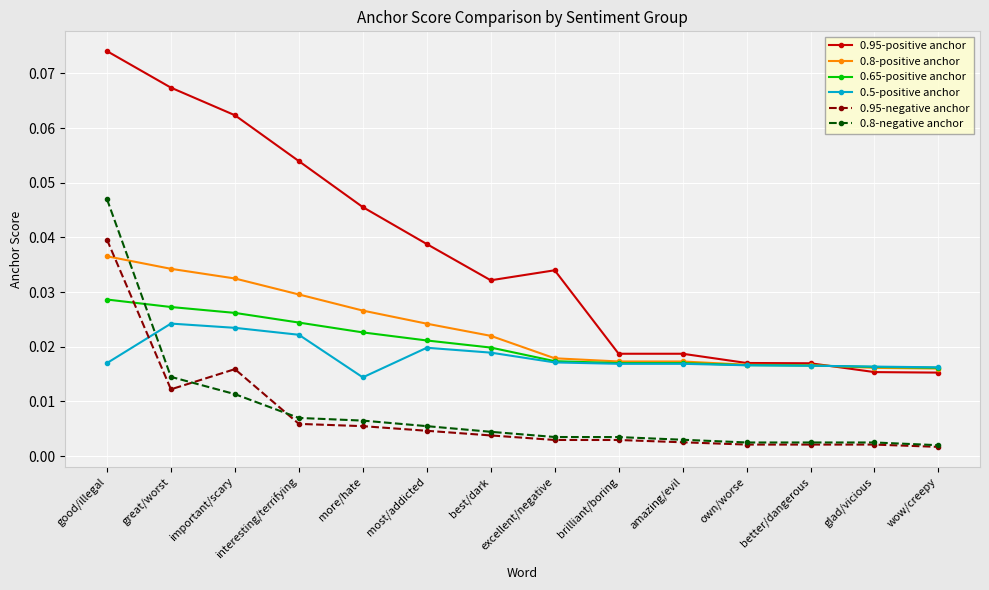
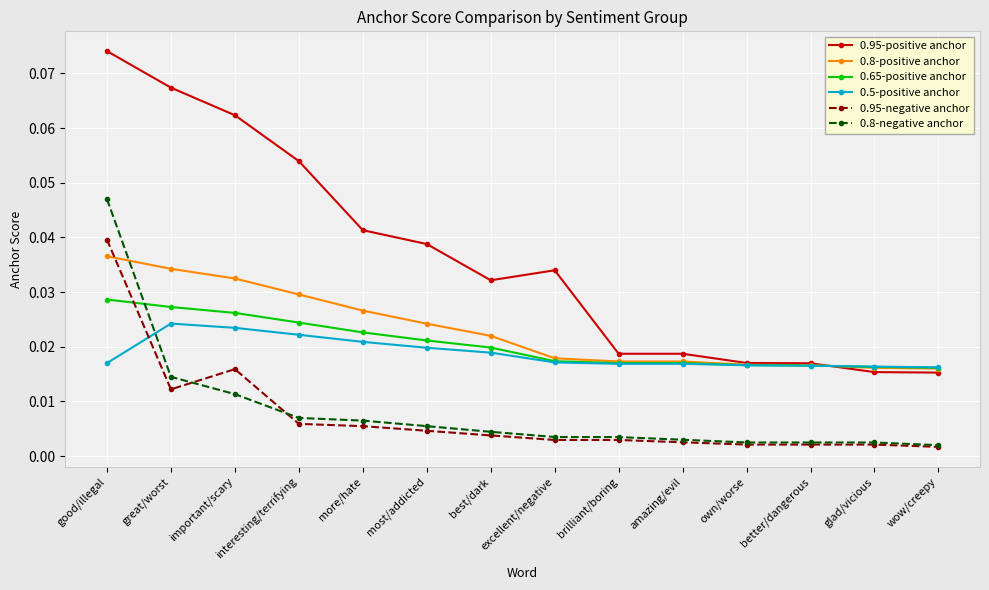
0.95-positive anchor, more/hate: 0.046 -> 0.041
0.5-positive anchor, more/hate: 0.014 -> 0.021
